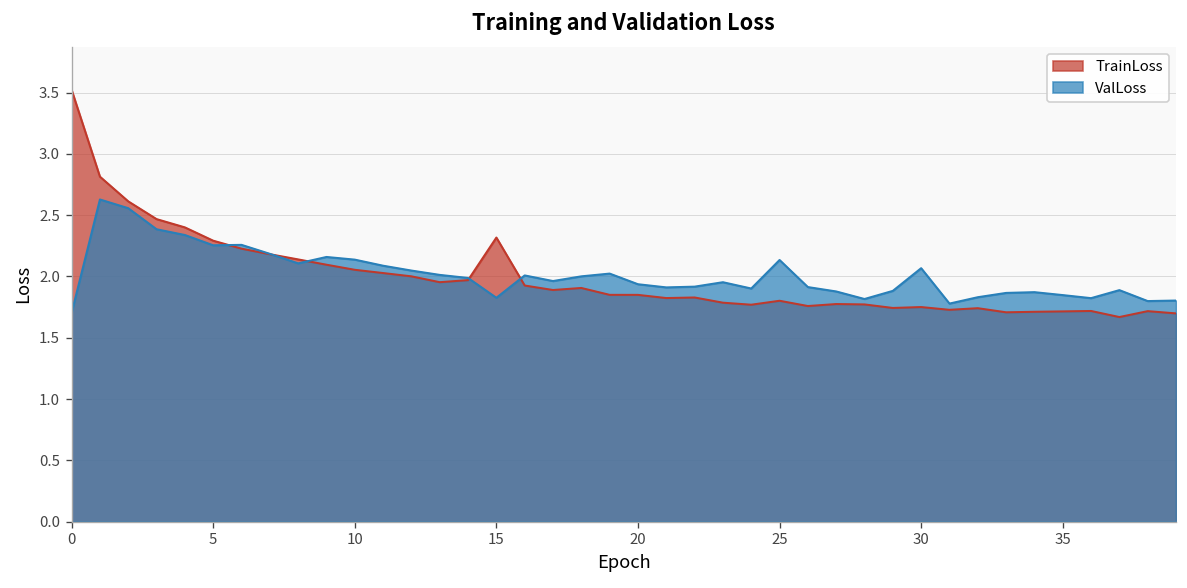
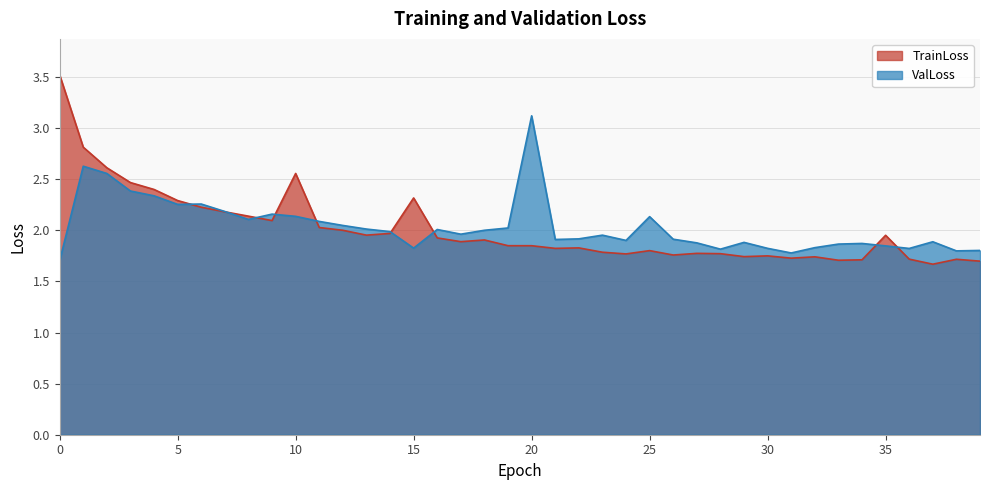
TrainLoss, 10: 2.05 -> 2.56
ValLoss, 20: 1.94 -> 3.12
ValLoss, 30: 2.07 -> 1.82
TrainLoss, 35: 1.72 -> 1.95
